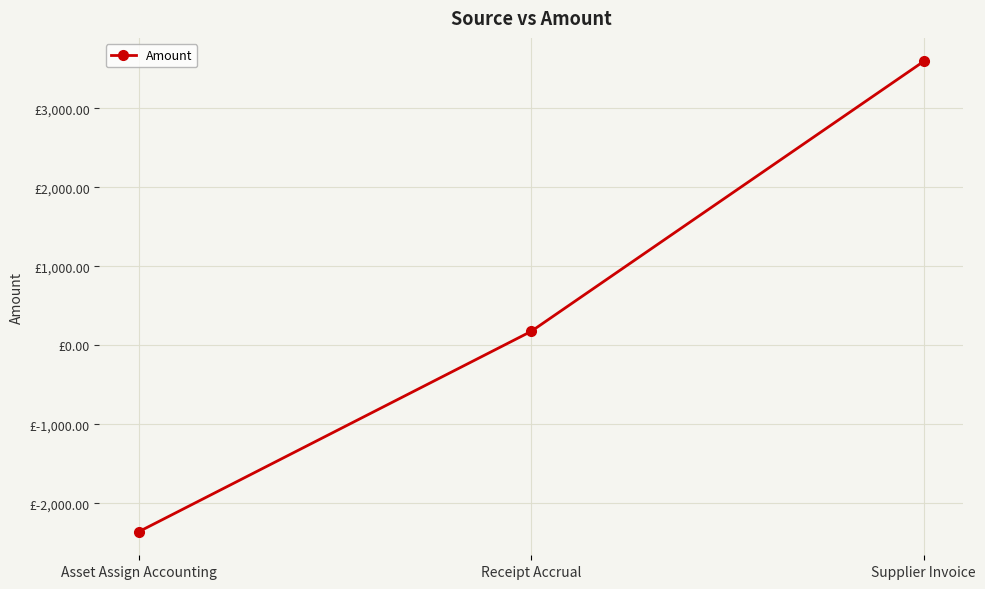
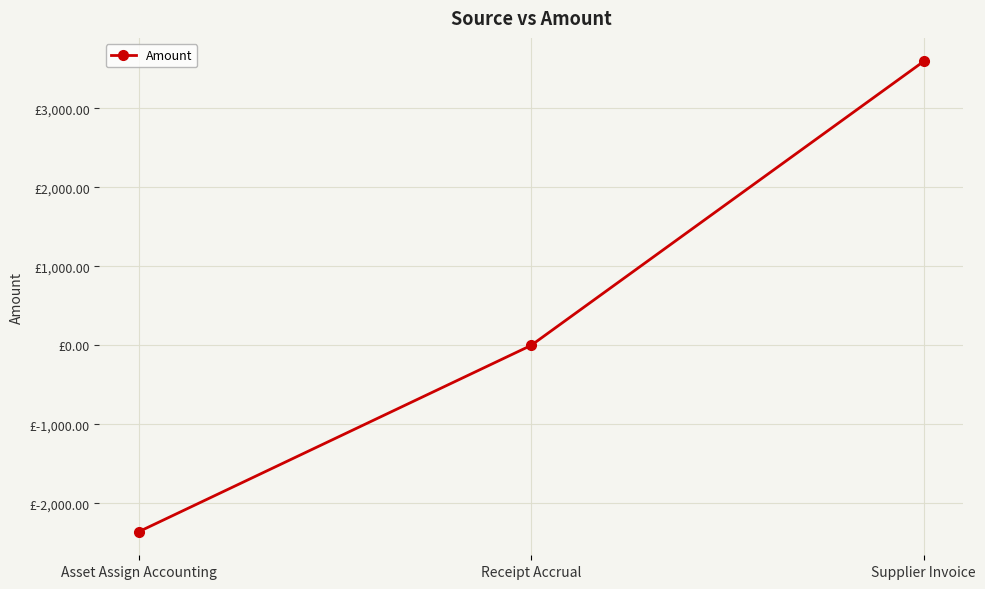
Receipt Accrual: £200 -> £0
